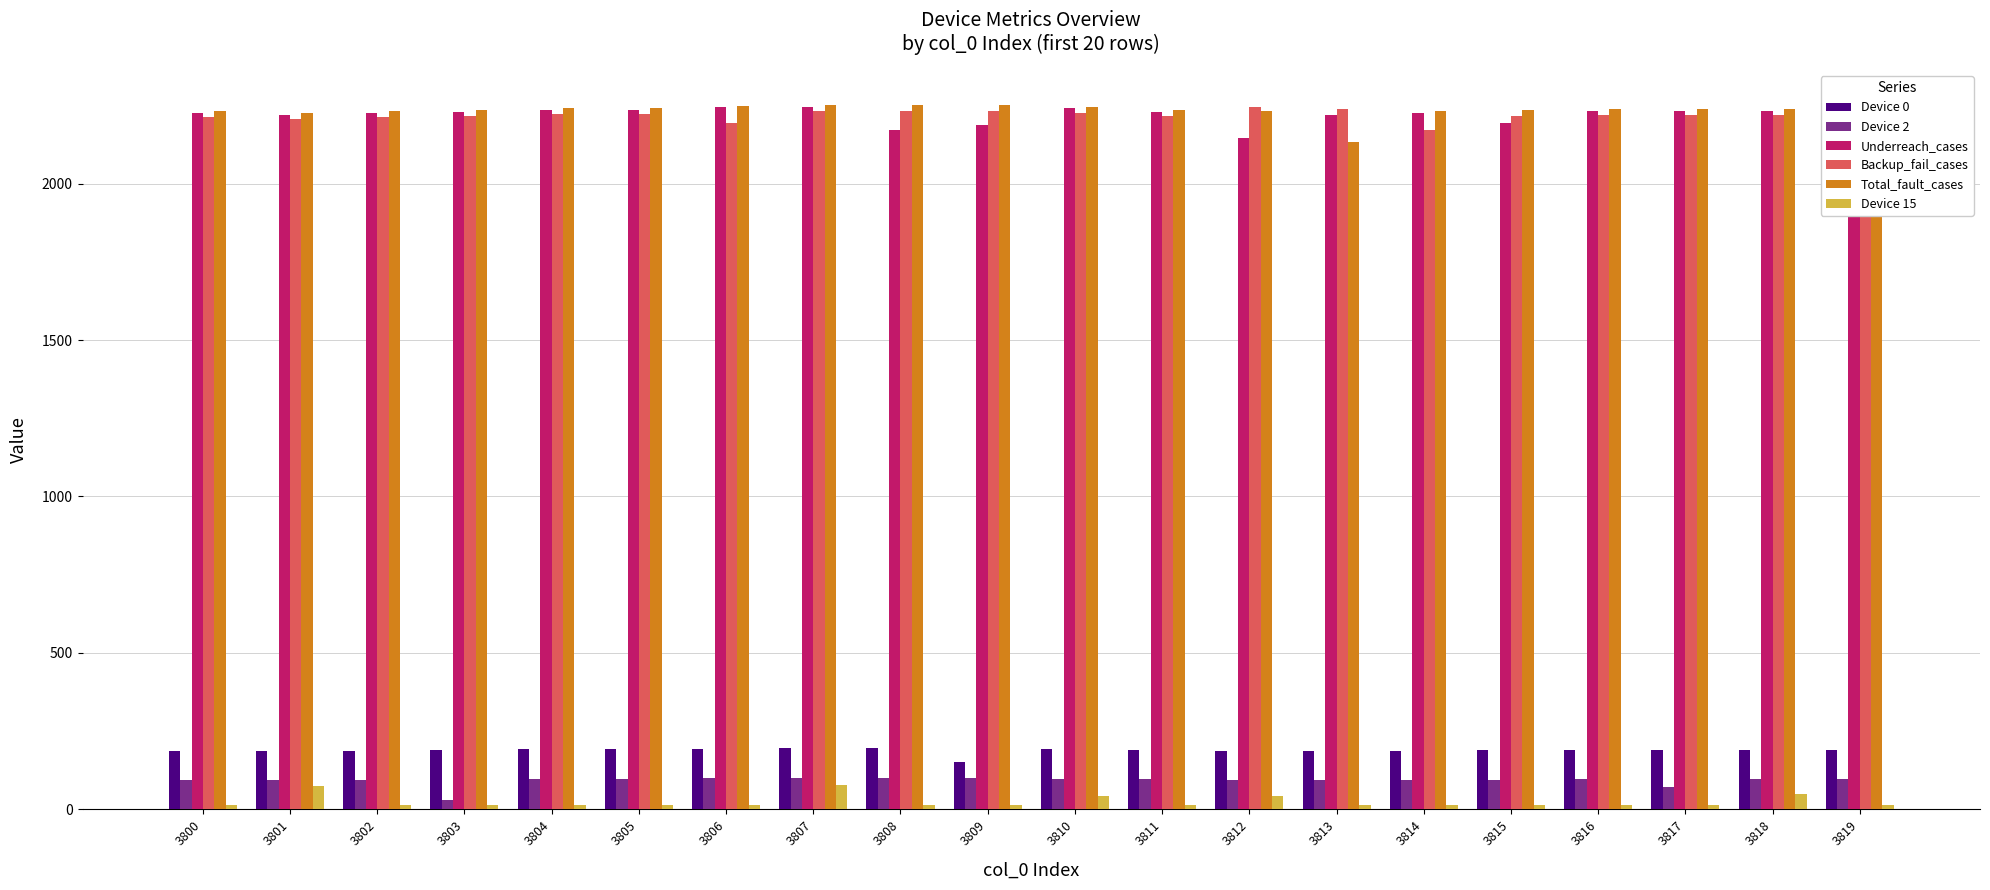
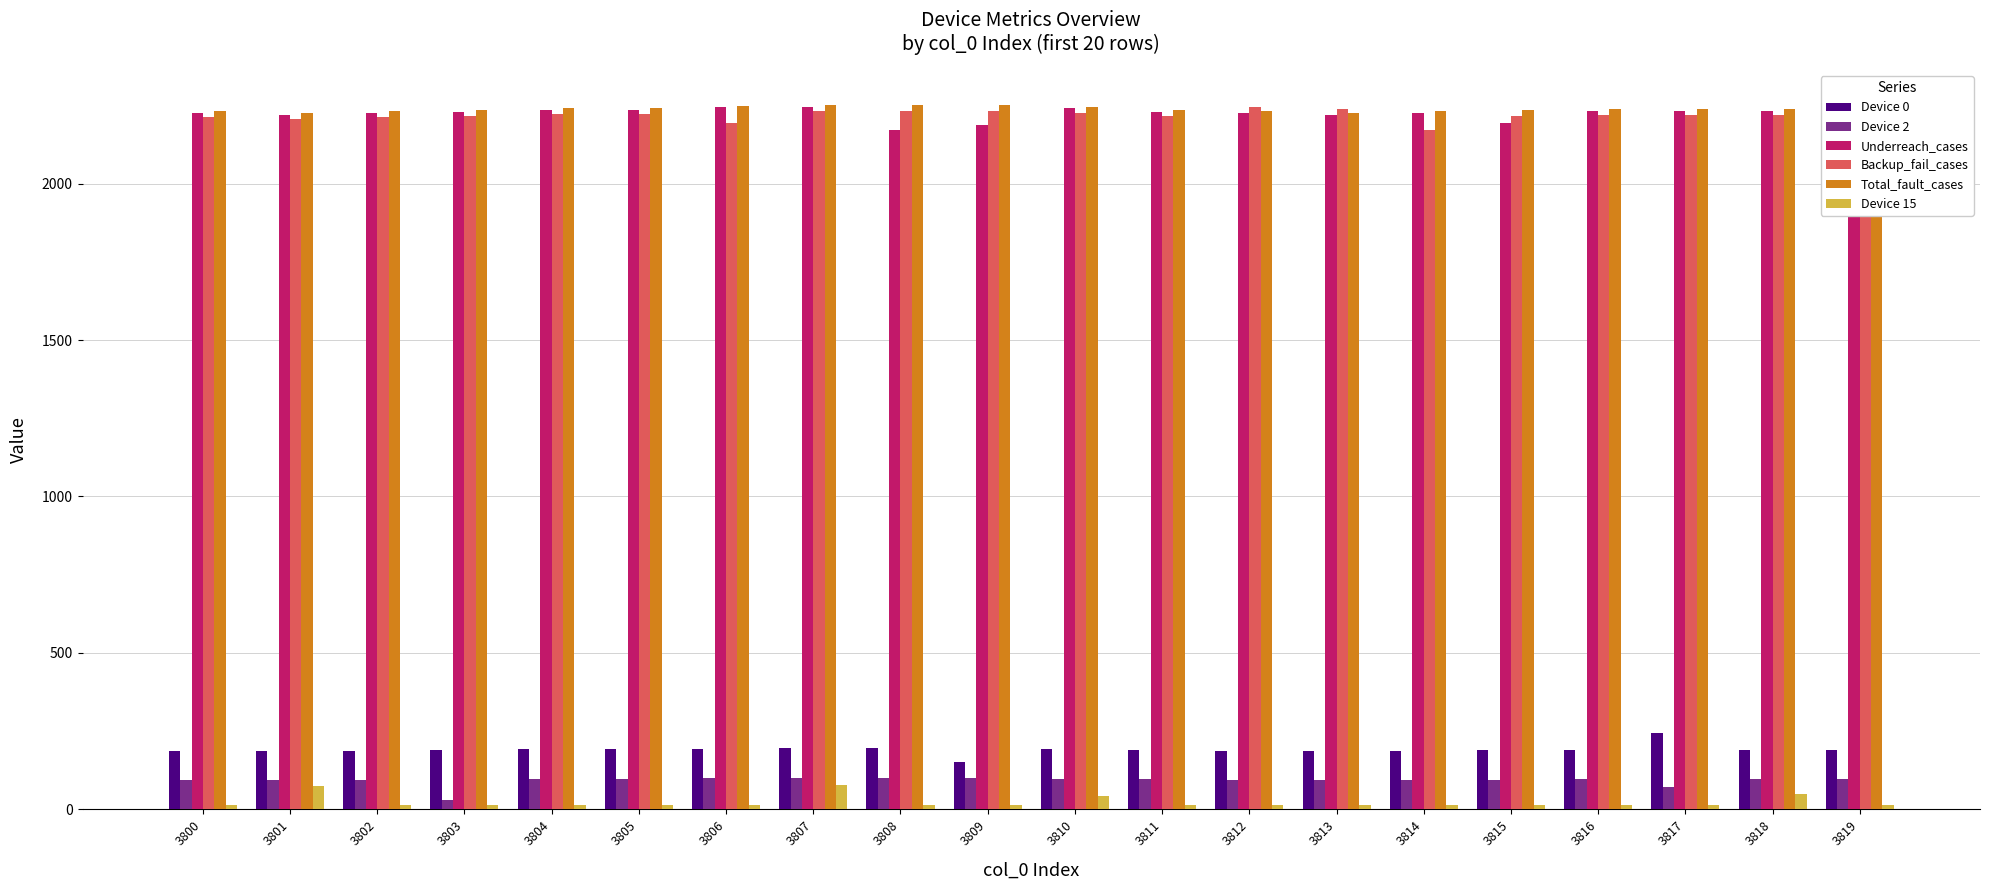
Underreach_cases, 3812: 2150 -> 2230
Device 15, 3812: 40 -> 10
Total_fault_cases, 3813: 2130 -> 2230
Device 0, 3817: 190 -> 240
